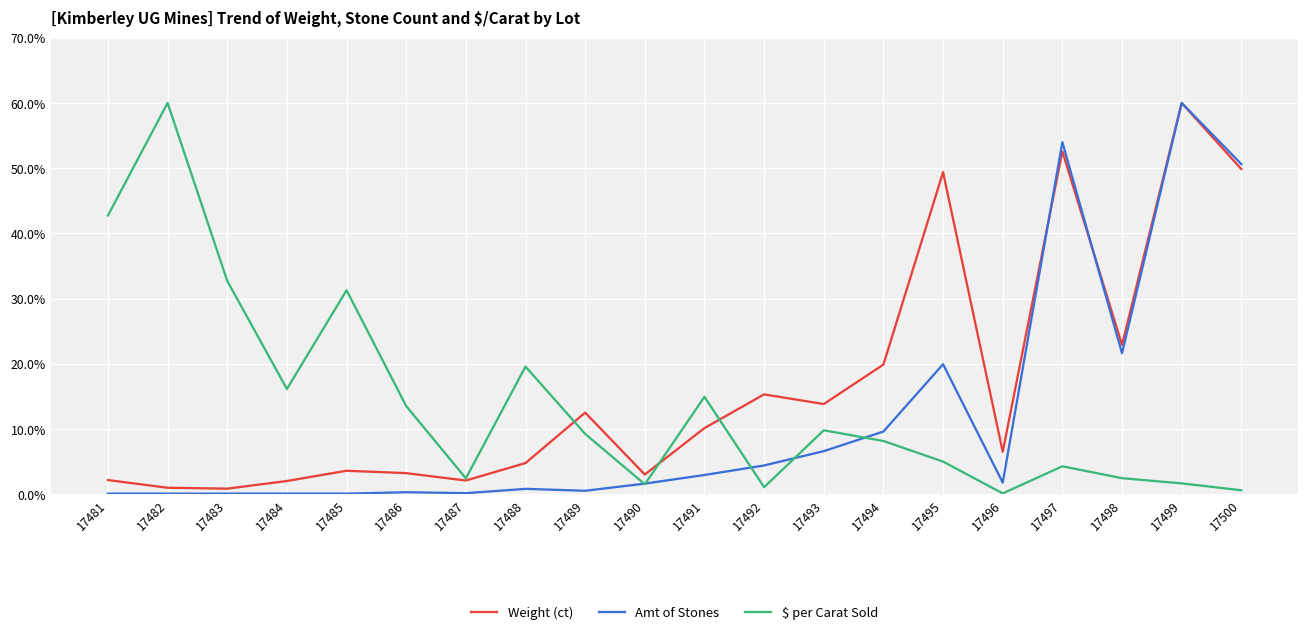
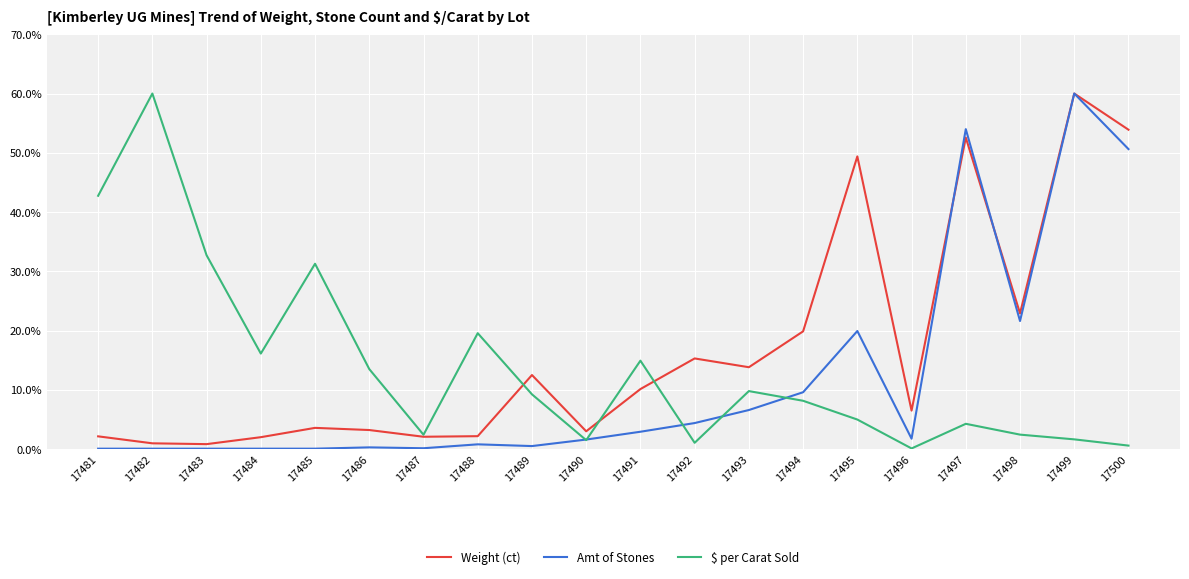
Weight (ct), 17488: 5% -> 2%
Weight (ct), 17500: 50% -> 54%
